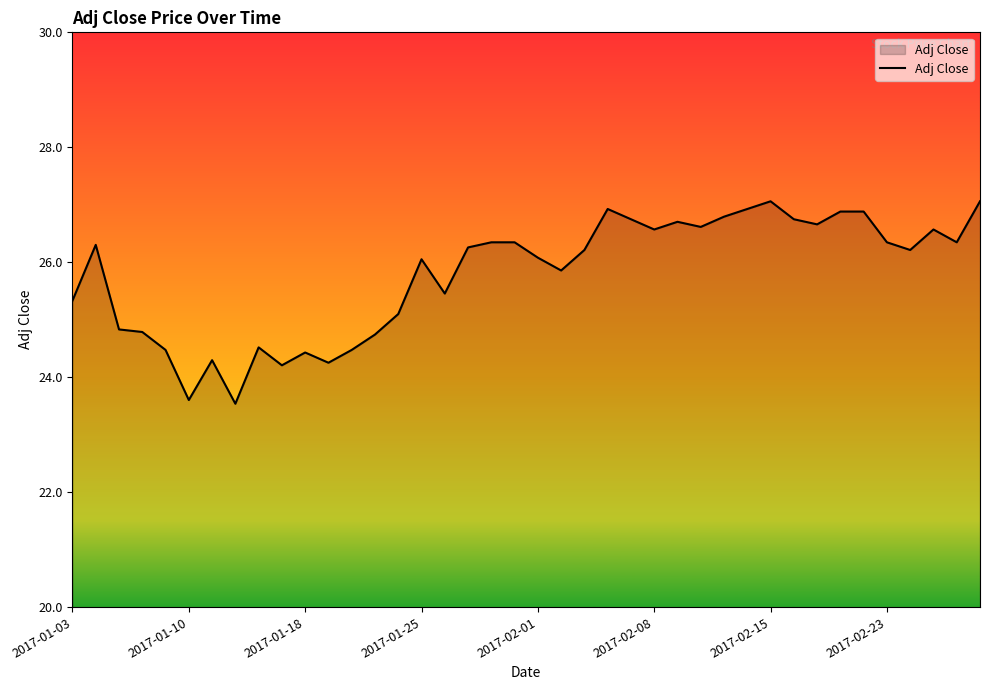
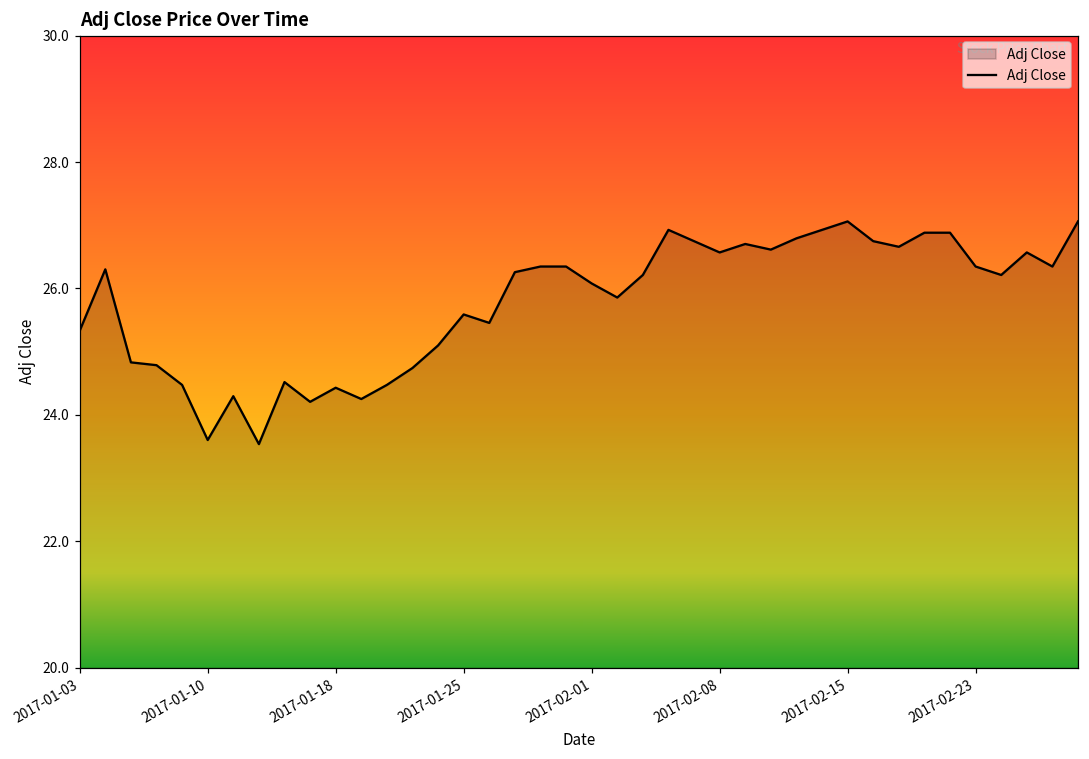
2017-01-25: 26.1 -> 25.6
